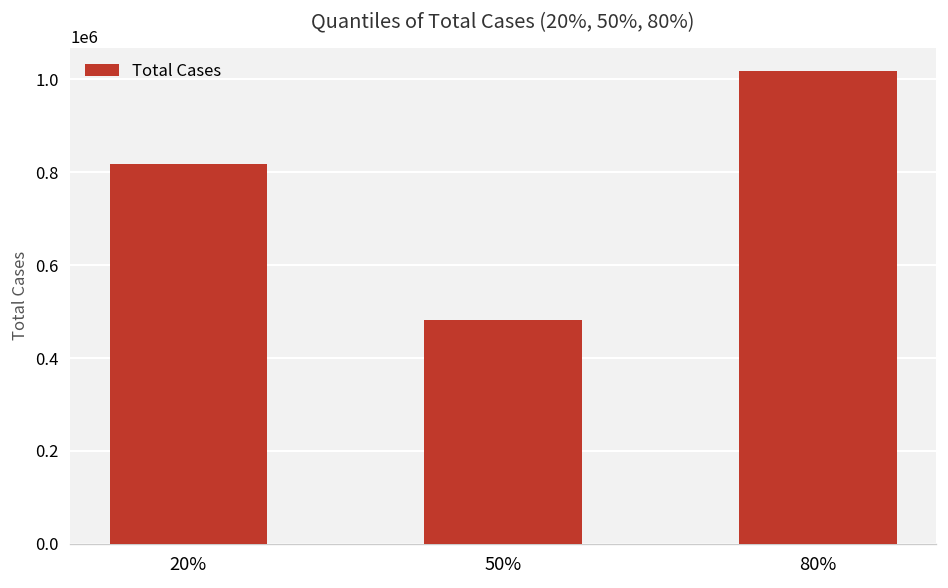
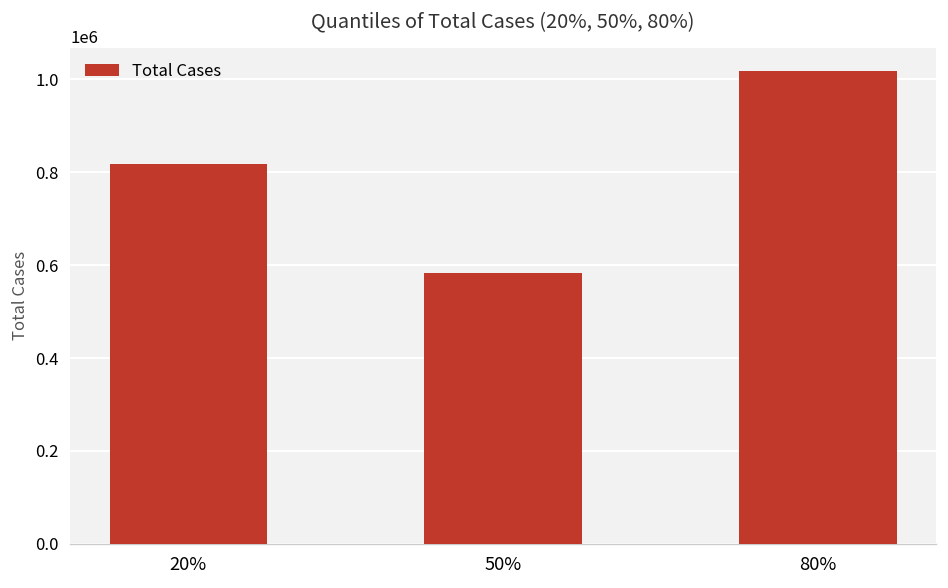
50%: 480000 -> 580000
